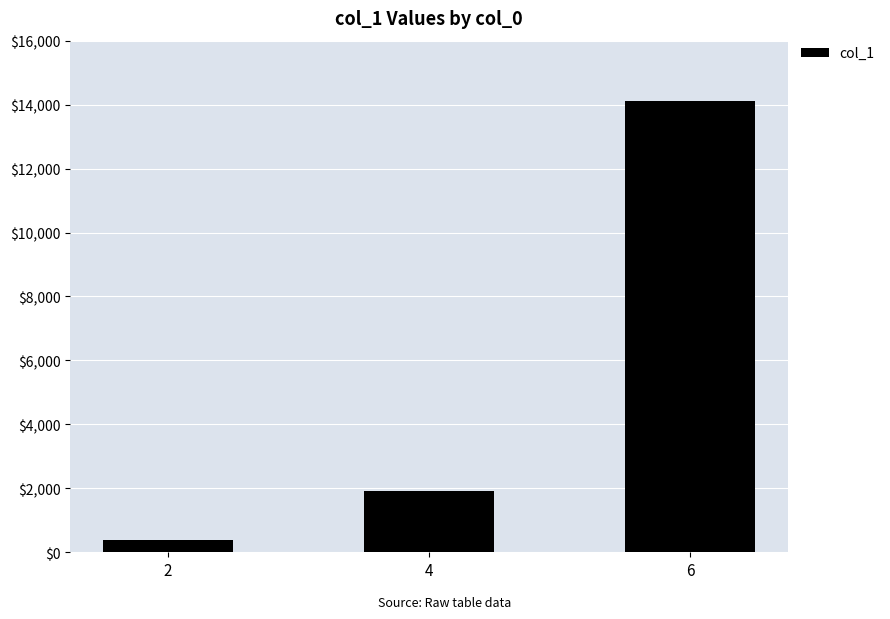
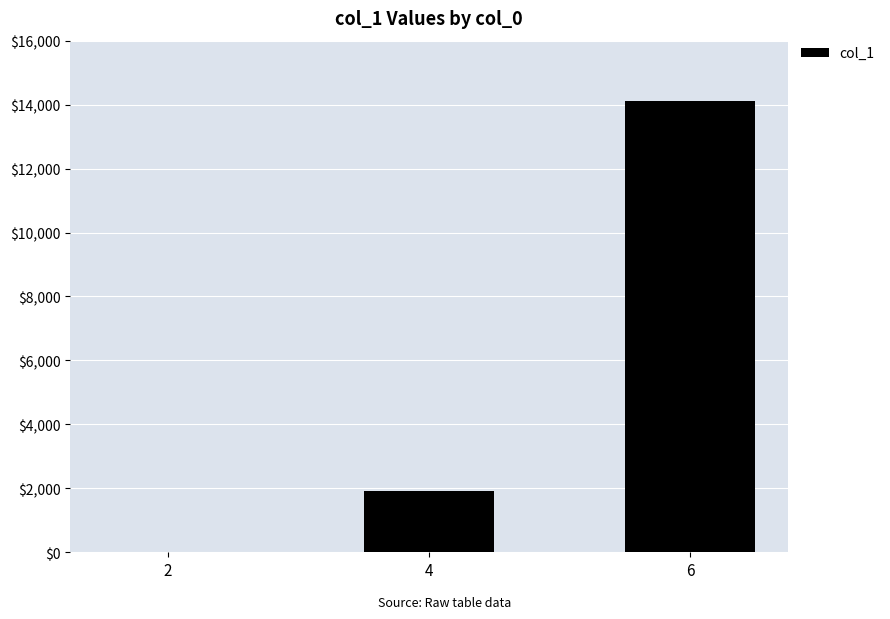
2: $400 -> $0
